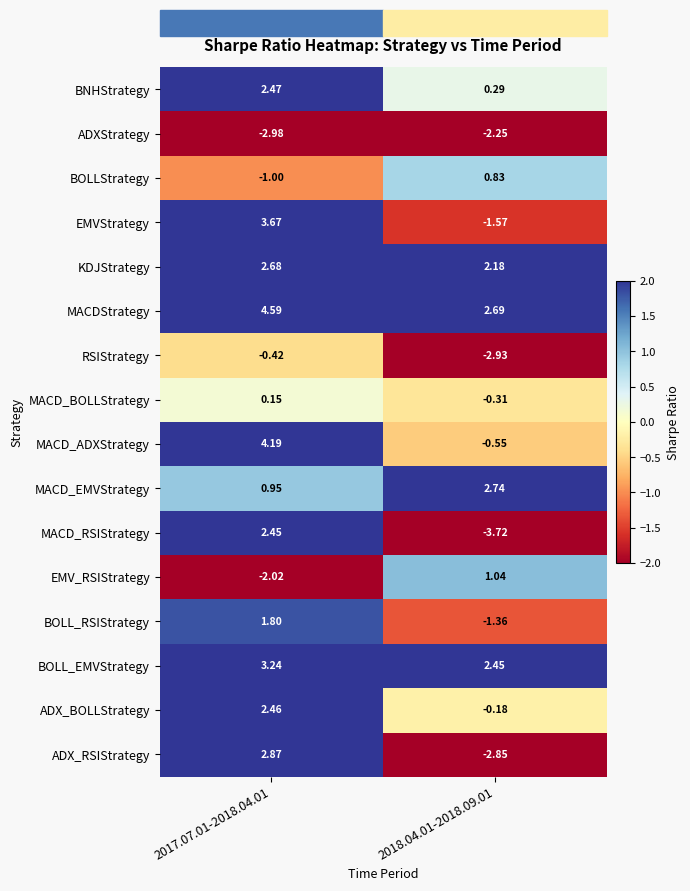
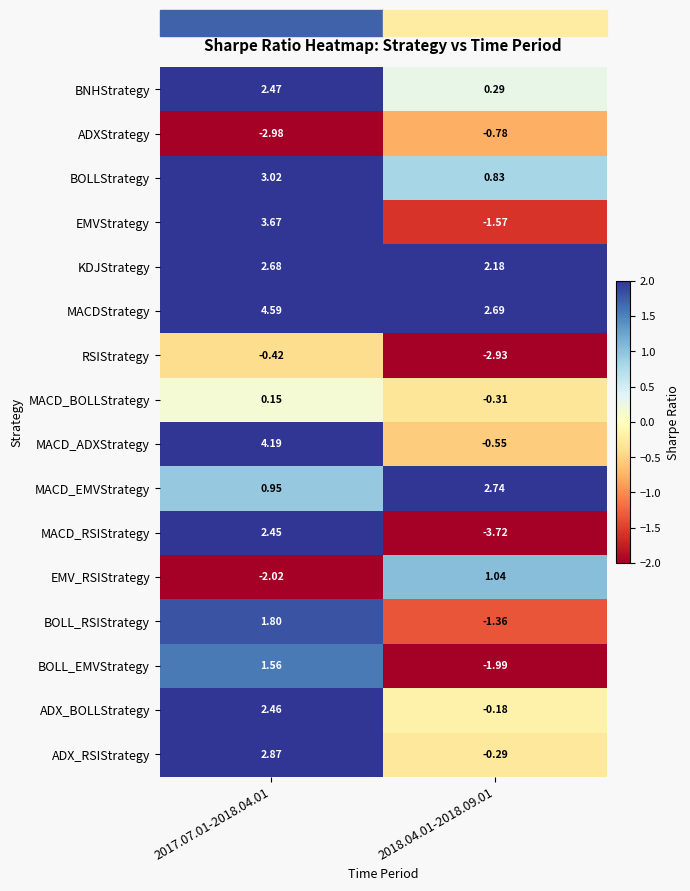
ADXStrategy, 2018.04.01-2018.09.01: -2.25 -> -0.78
BOLLStrategy, 2017.07.01-2018.04.01: -1.00 -> 3.02
BOLL_EMVStrategy, 2017.07.01-2018.04.01: 3.24 -> 1.56
BOLL_EMVStrategy, 2018.04.01-2018.09.01: 2.45 -> -1.99
ADX_RSIStrategy, 2018.04.01-2018.09.01: -2.85 -> -0.29
